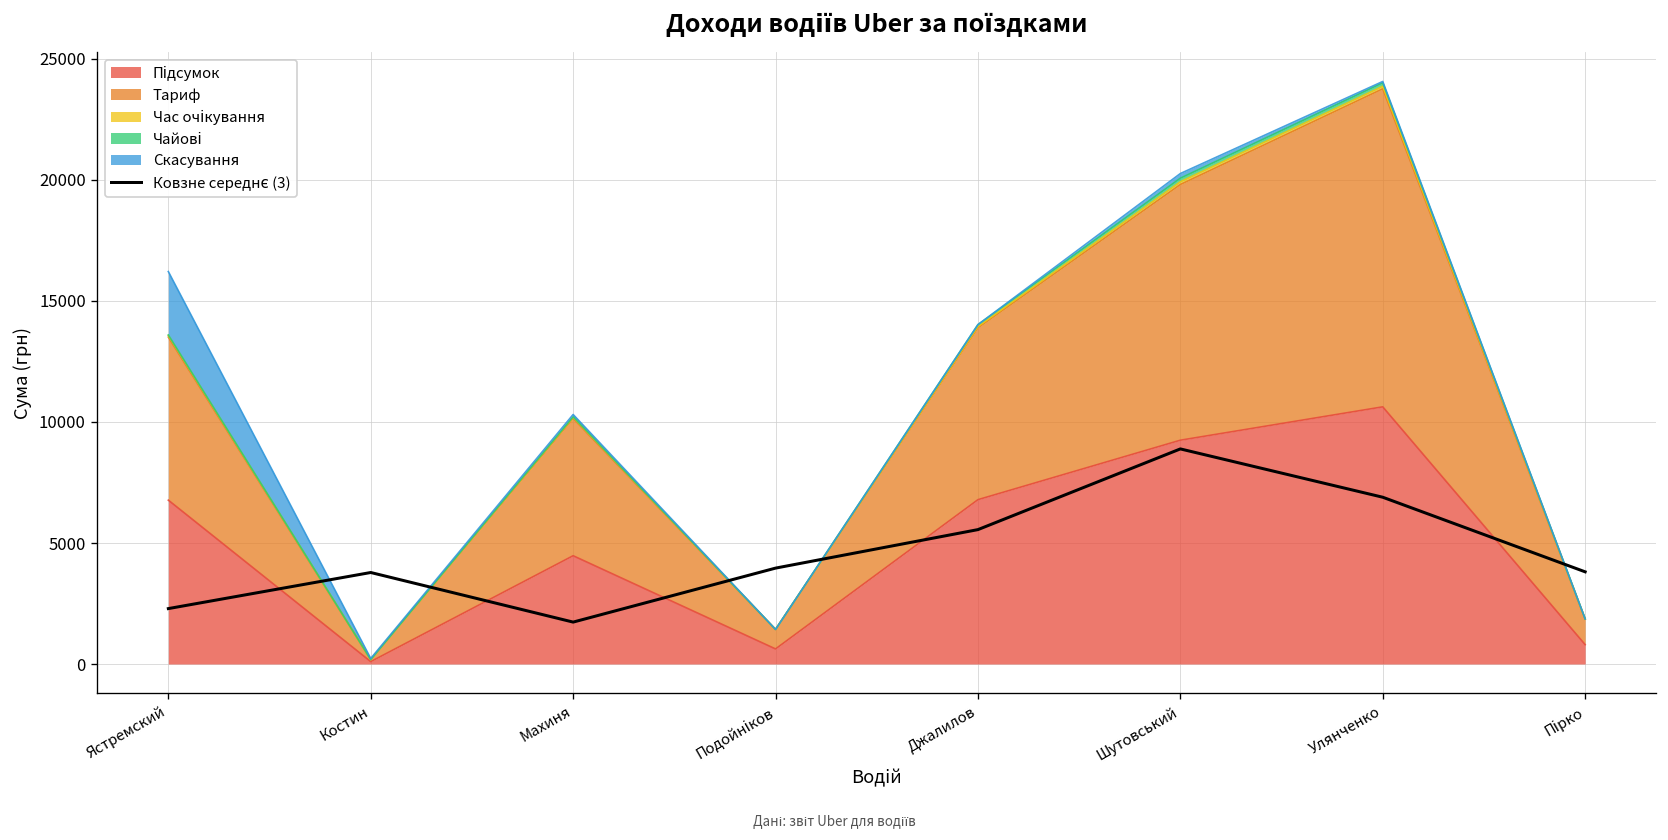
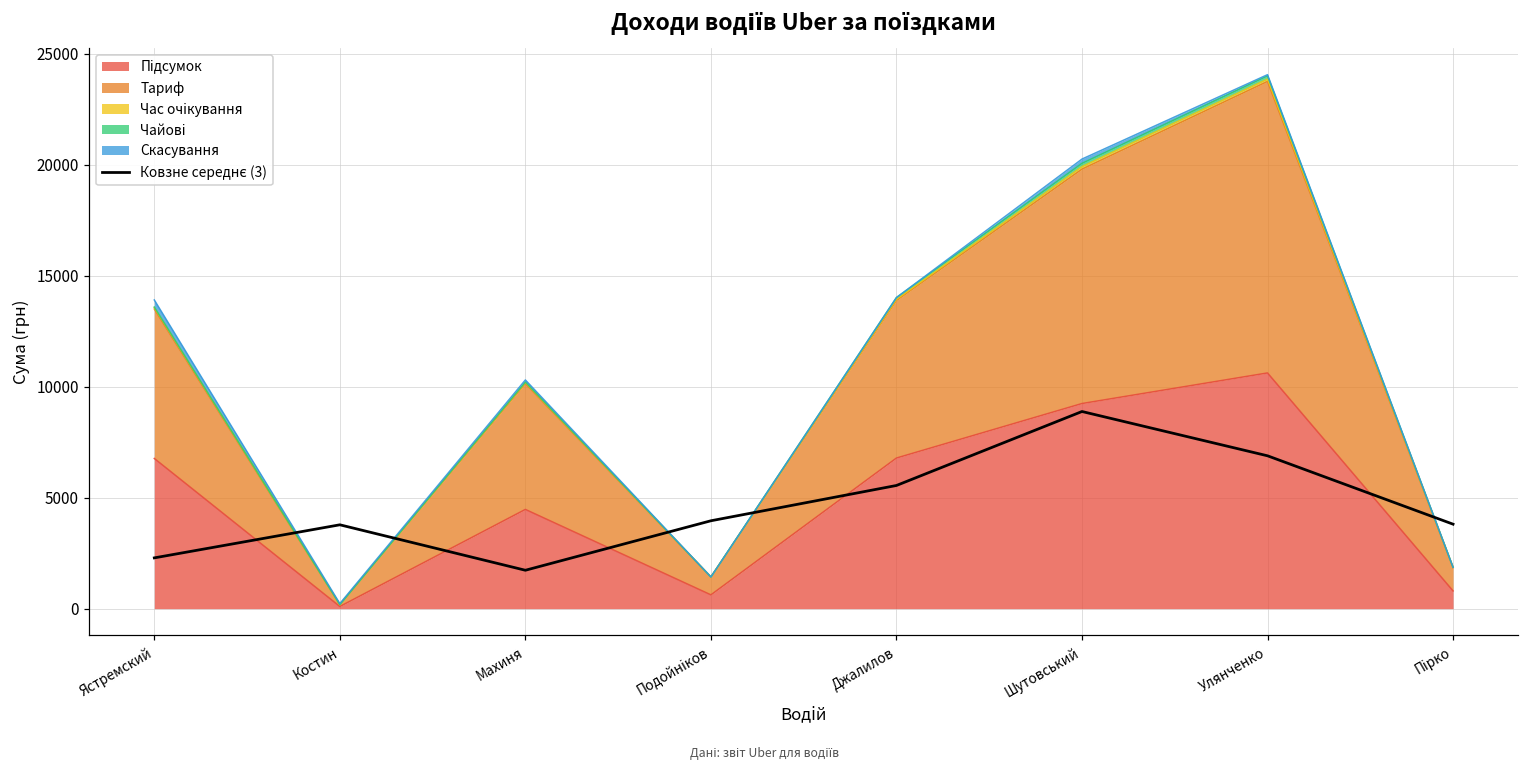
Скасування, Ястремский: 2600 -> 300
